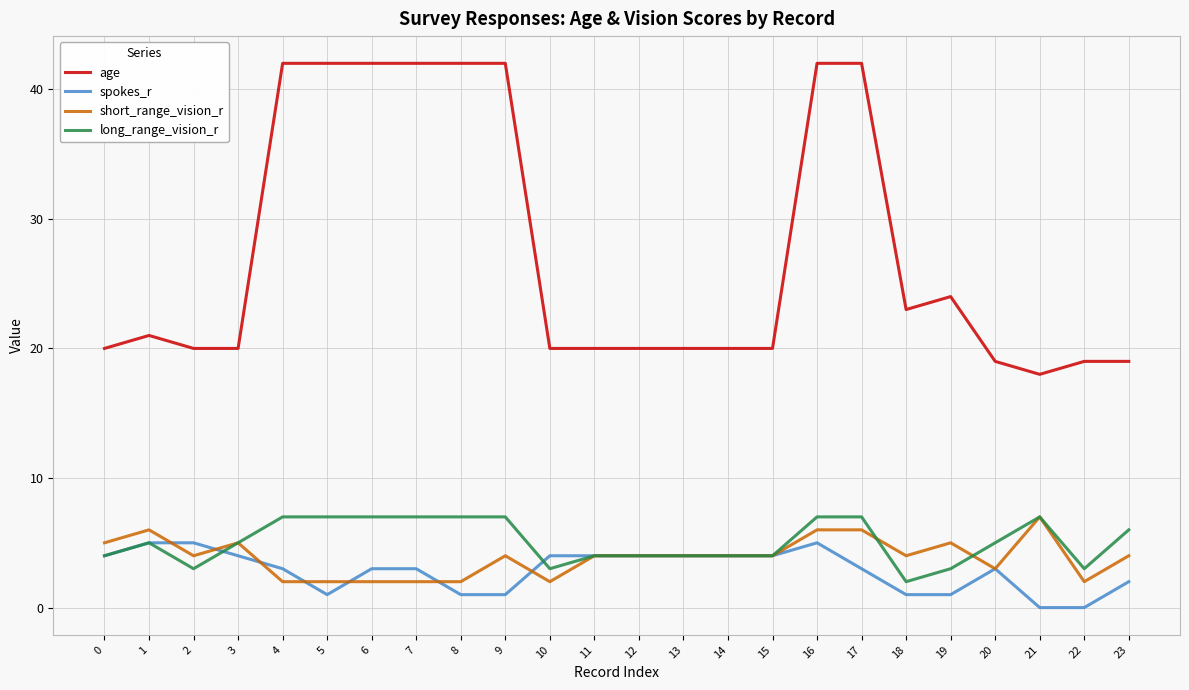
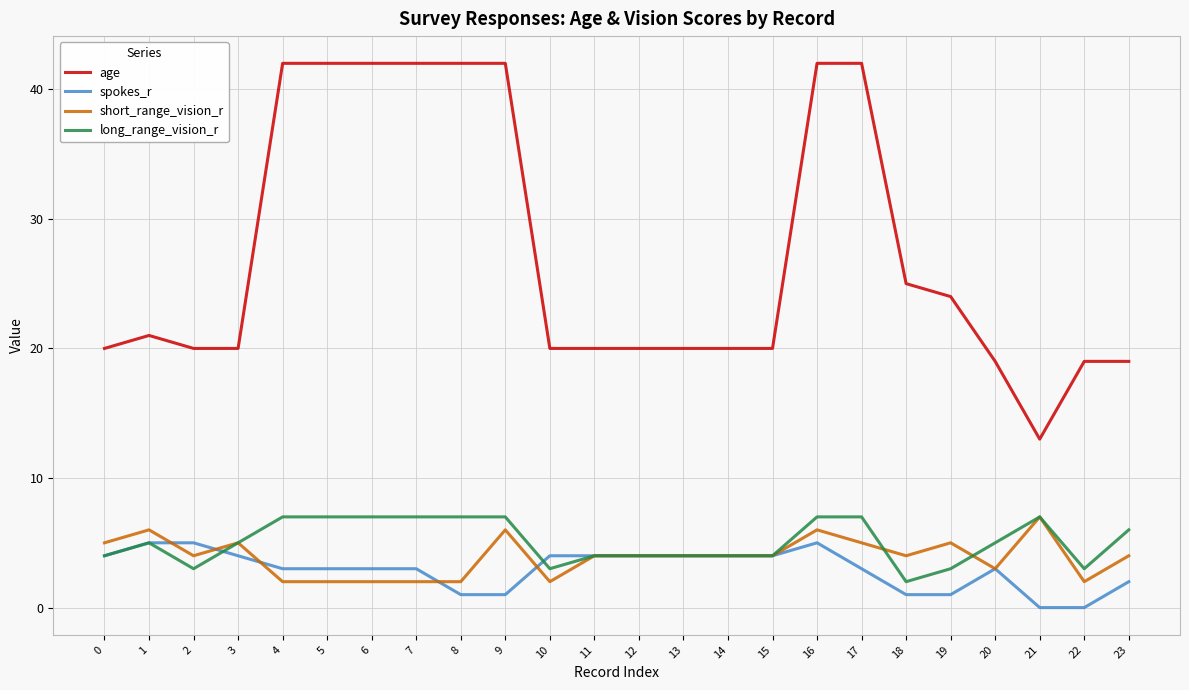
spokes_r, 5: 1 -> 3
short_range_vision_r, 9: 4 -> 6
short_range_vision_r, 17: 6 -> 5
age, 18: 23 -> 25
age, 21: 18 -> 13
